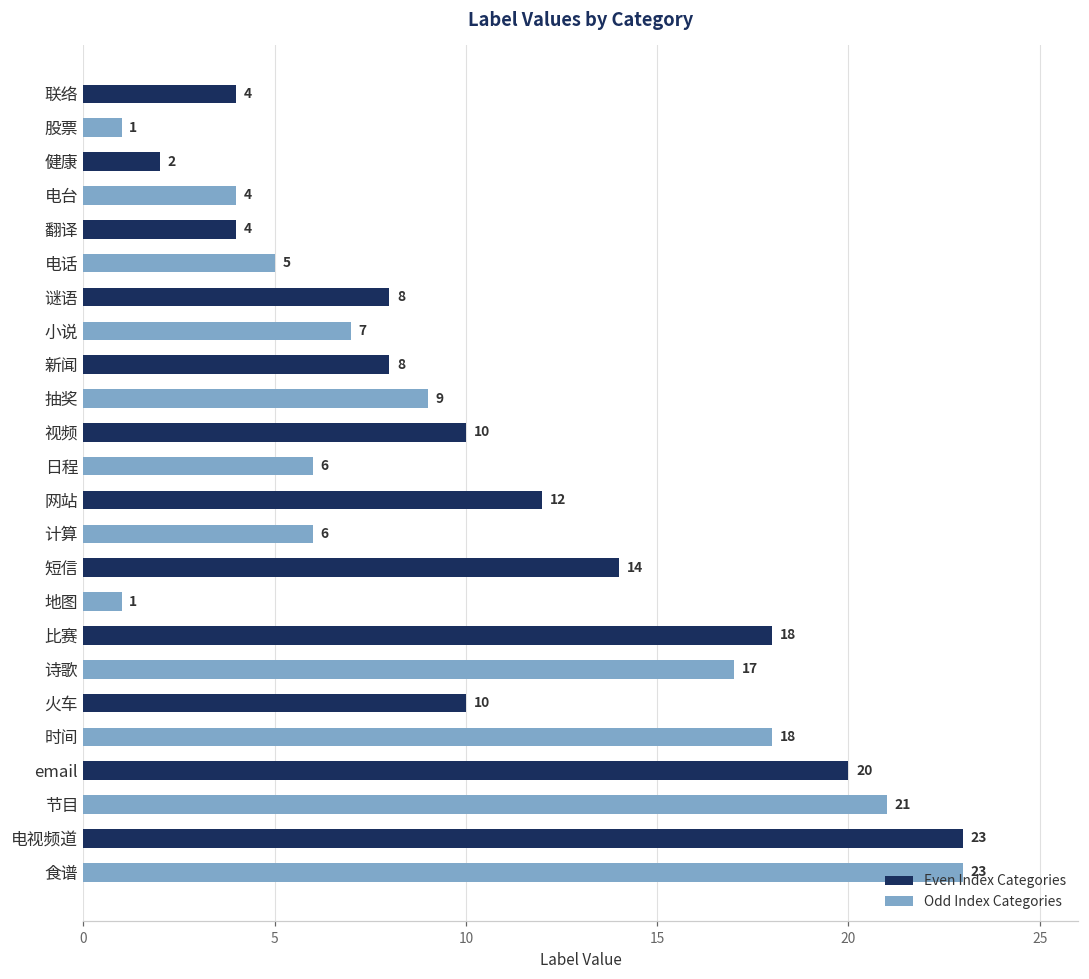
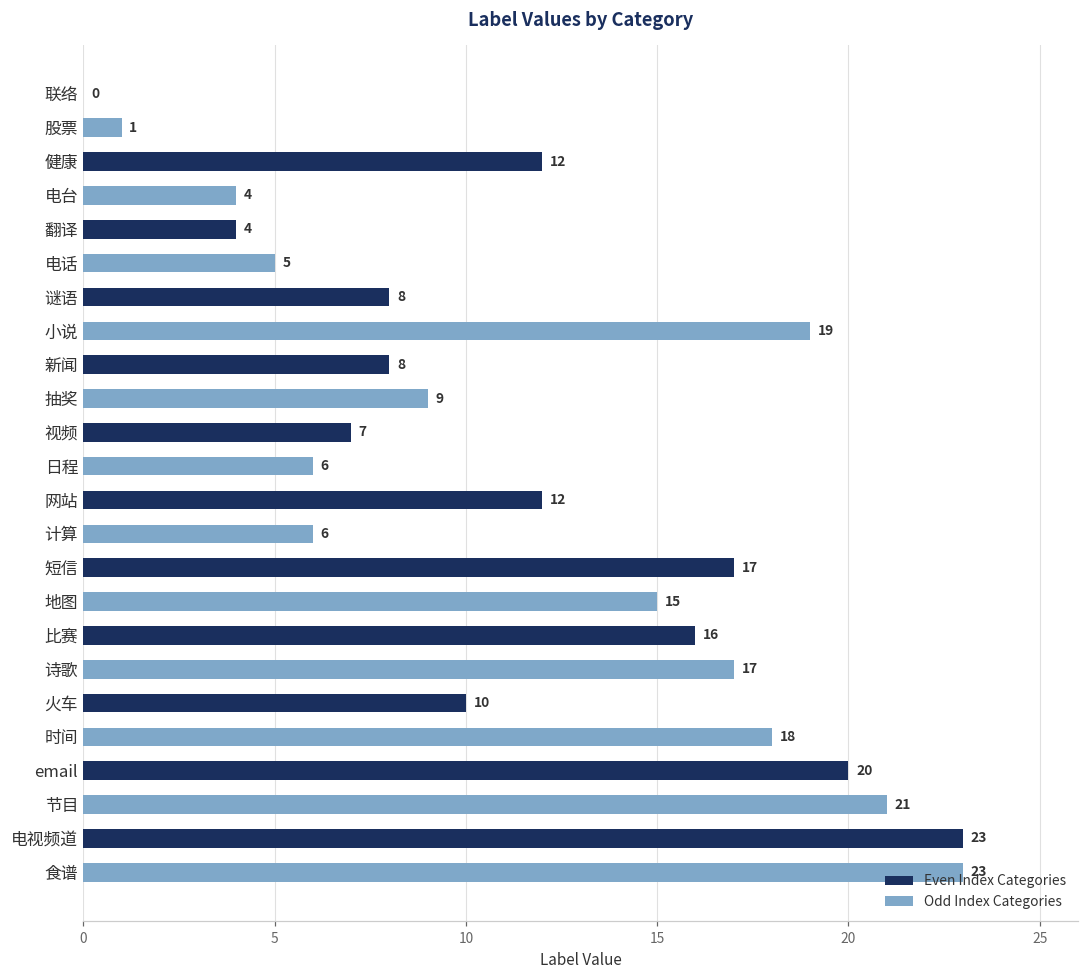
联络: 4 -> 0
健康: 2 -> 12
小说: 7 -> 19
视频: 10 -> 7
短信: 14 -> 17
地图: 1 -> 15
比赛: 18 -> 16
